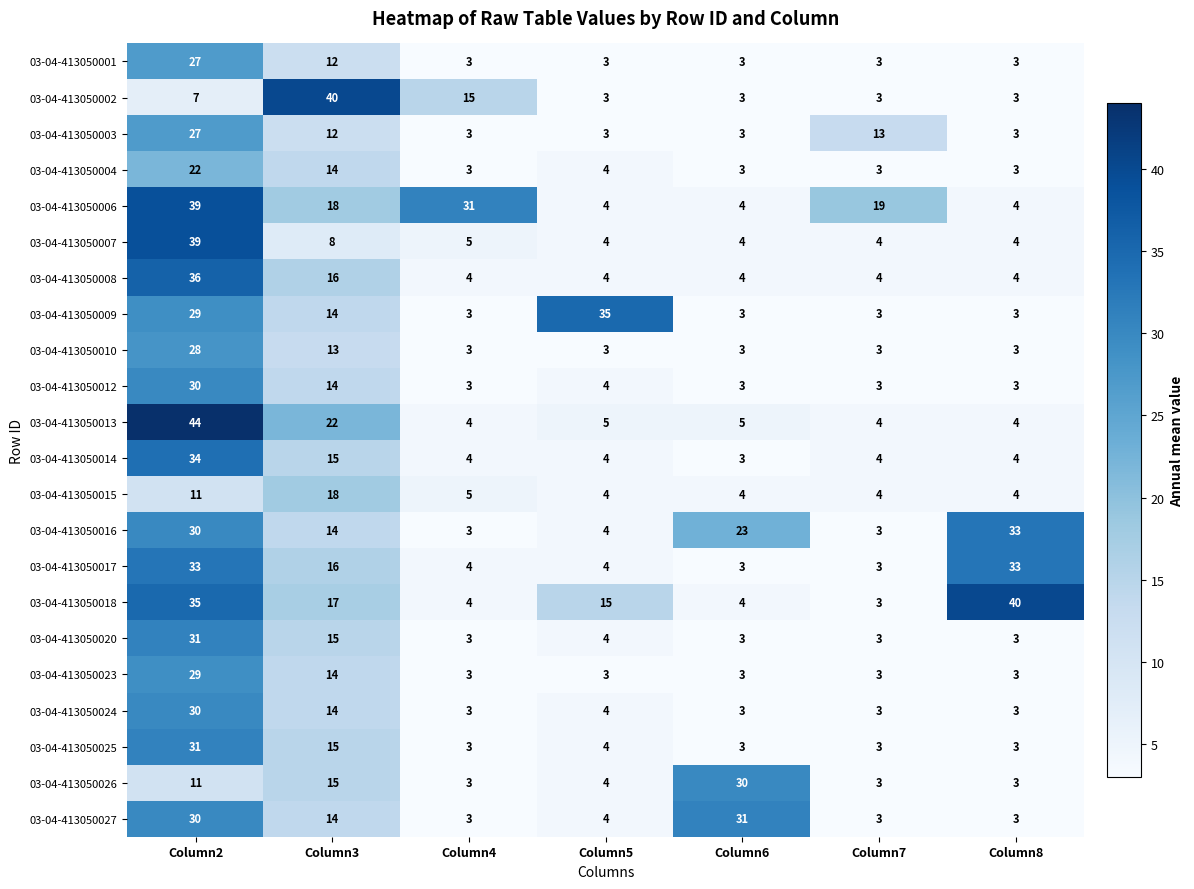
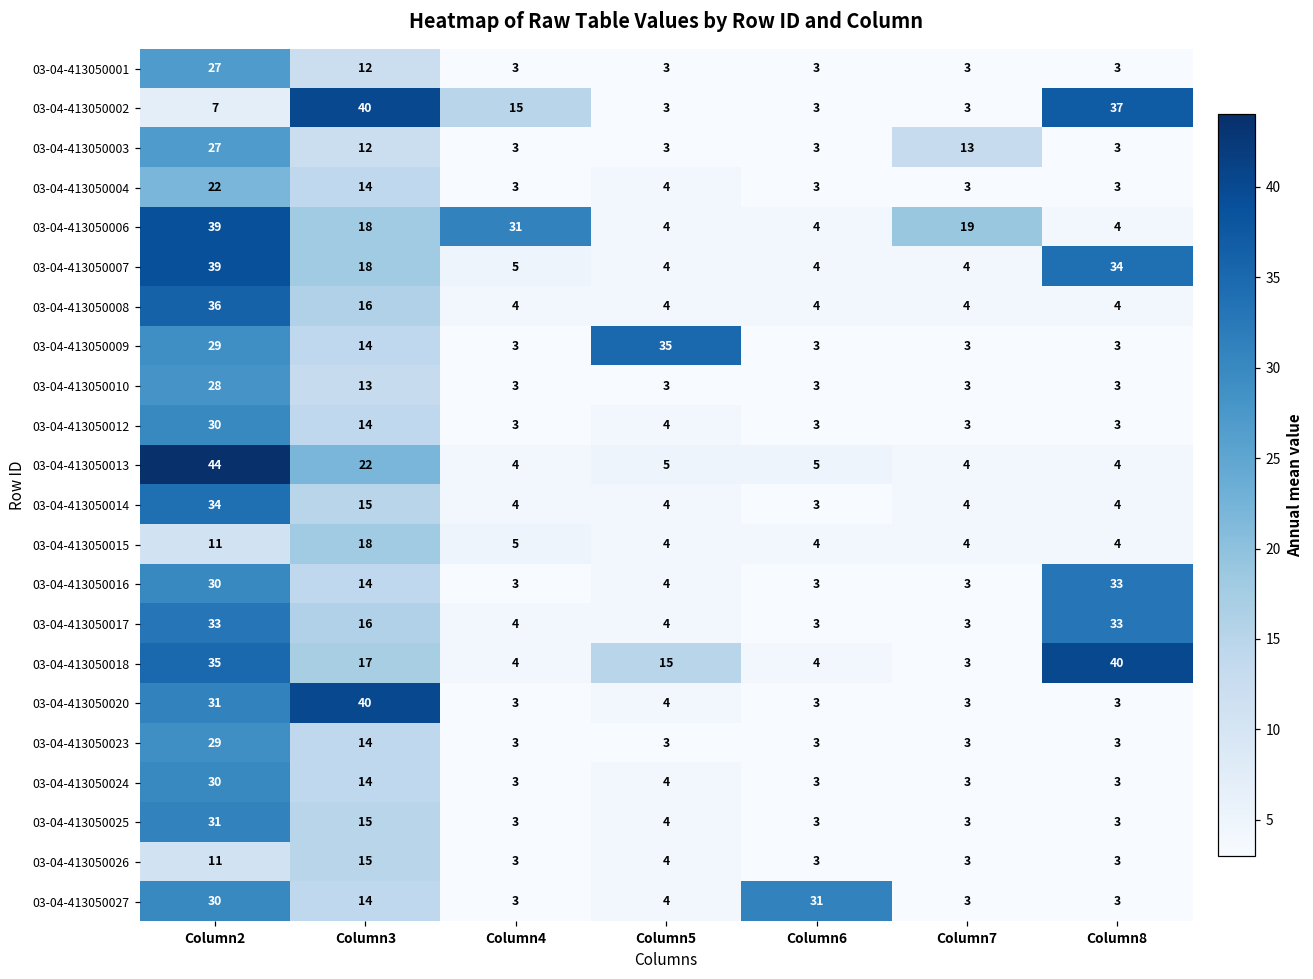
03-04-413050002, Column8: 3 -> 37
03-04-413050007, Column3: 8 -> 18
03-04-413050007, Column8: 4 -> 34
03-04-413050016, Column6: 23 -> 3
03-04-413050020, Column3: 15 -> 40
03-04-413050026, Column6: 30 -> 3
